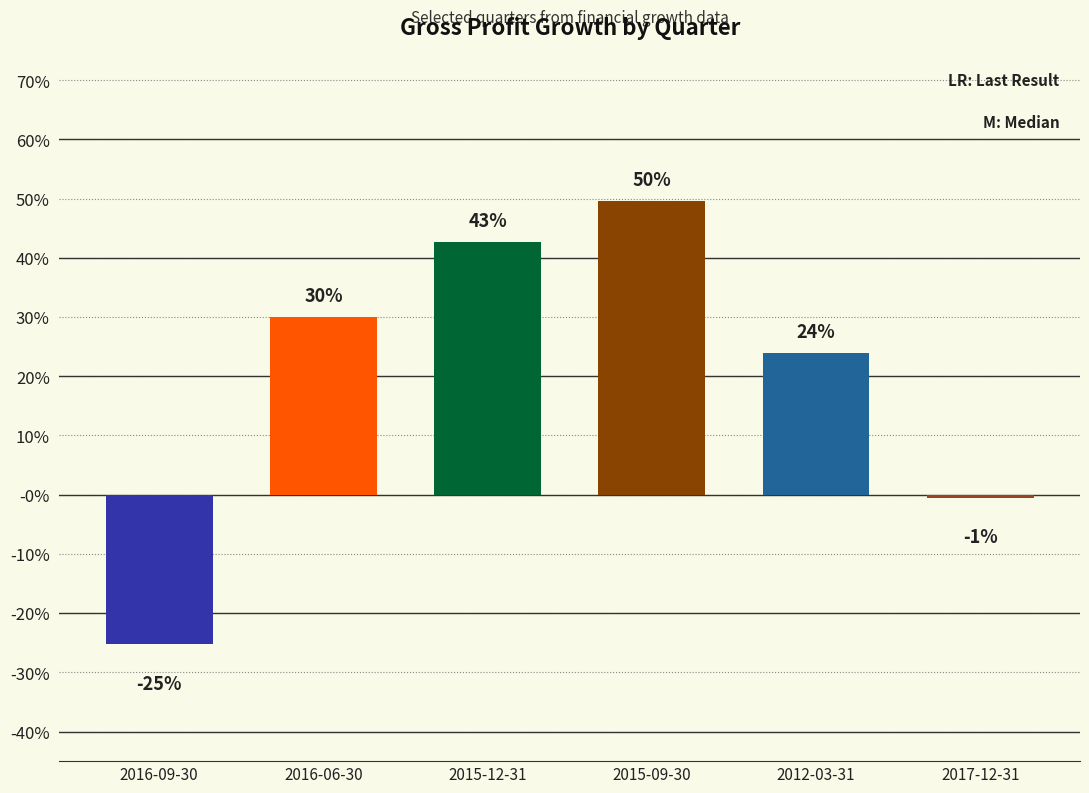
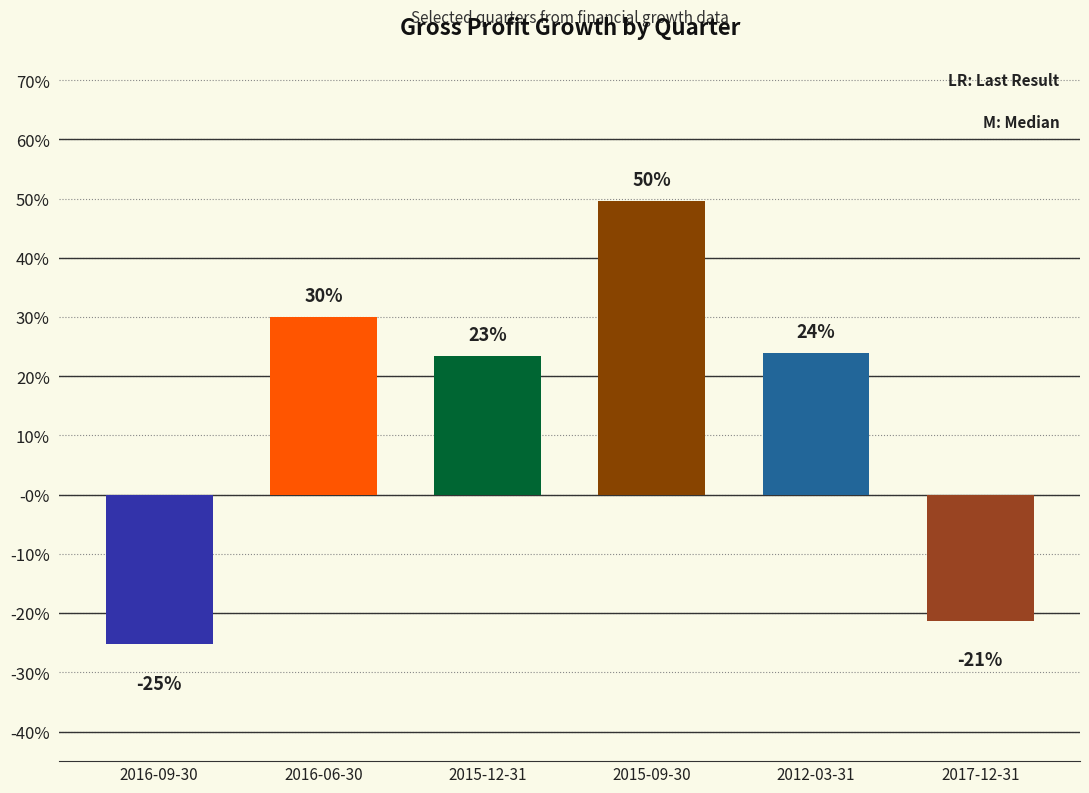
2015-12-31: 43% -> 23%
2017-12-31: -1% -> -21%
